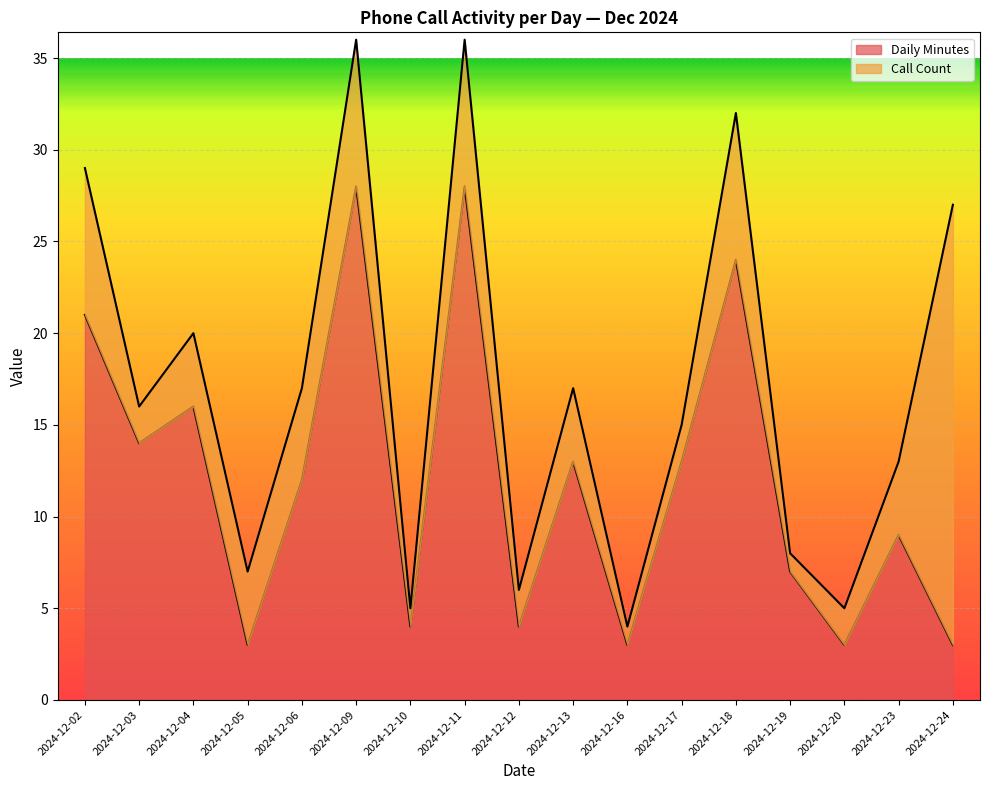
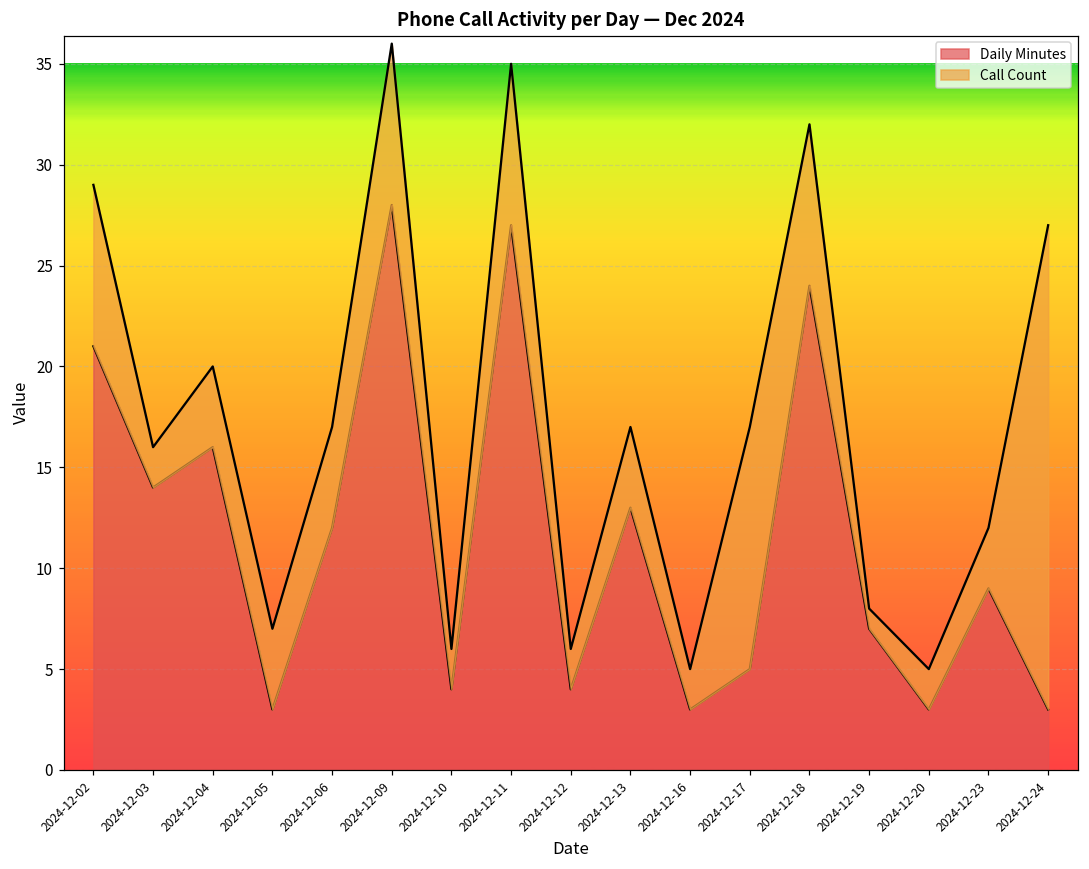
Call Count, 2024-12-10: 1 -> 2
Daily Minutes, 2024-12-11: 28 -> 27
Call Count, 2024-12-16: 1 -> 2
Daily Minutes, 2024-12-17: 13 -> 5
Call Count, 2024-12-17: 2 -> 12
Call Count, 2024-12-23: 4 -> 3
